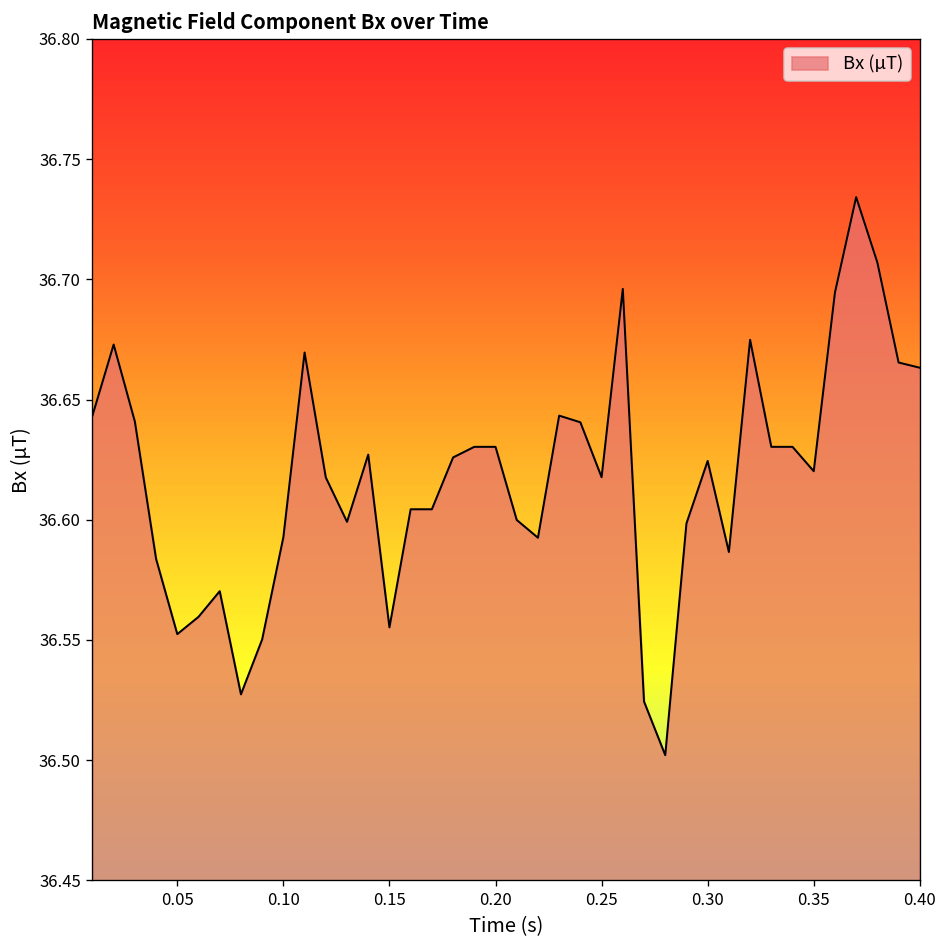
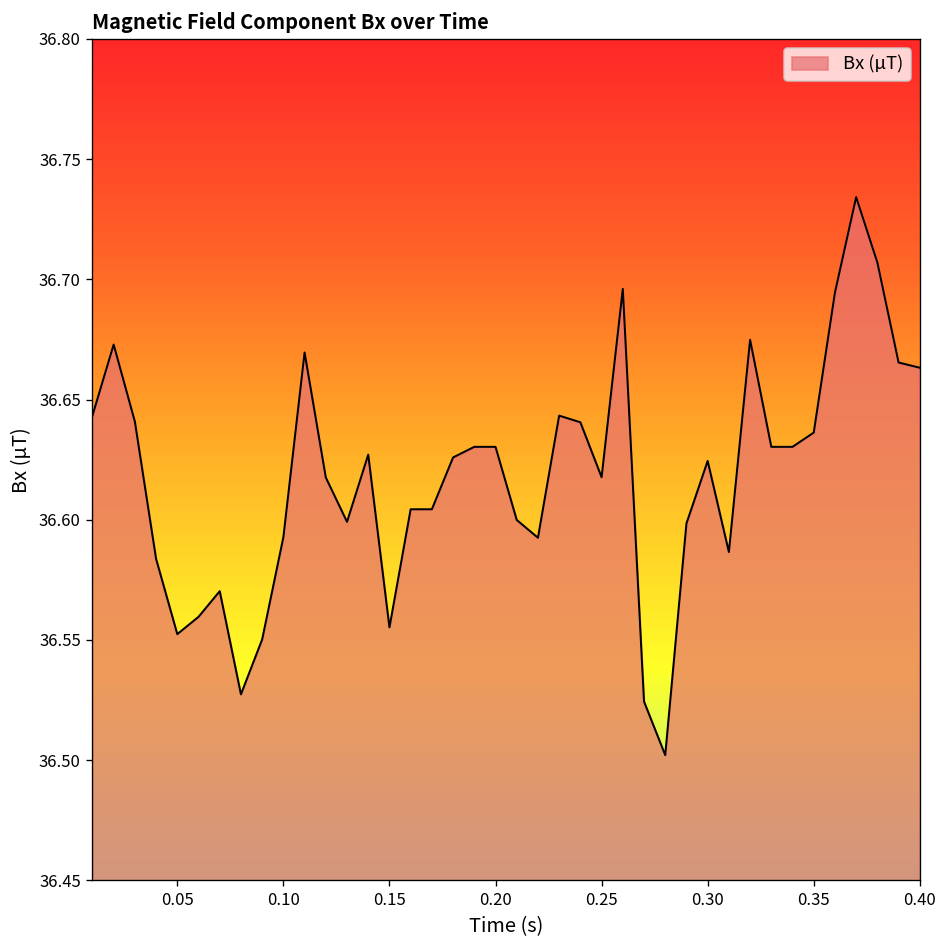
0.35: 36.620 -> 36.636
